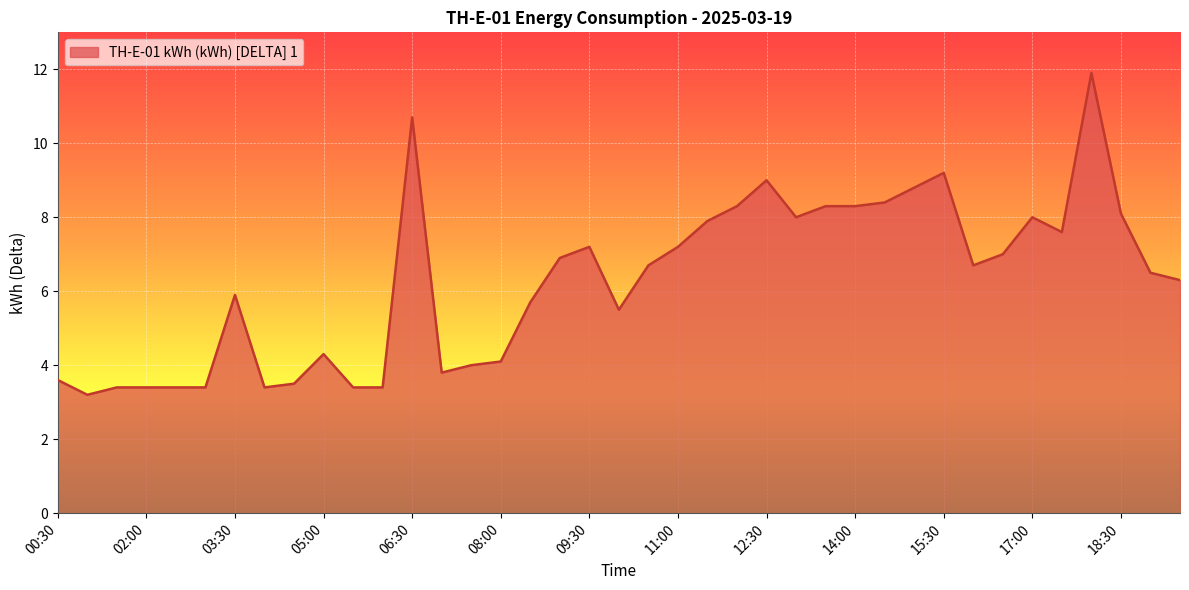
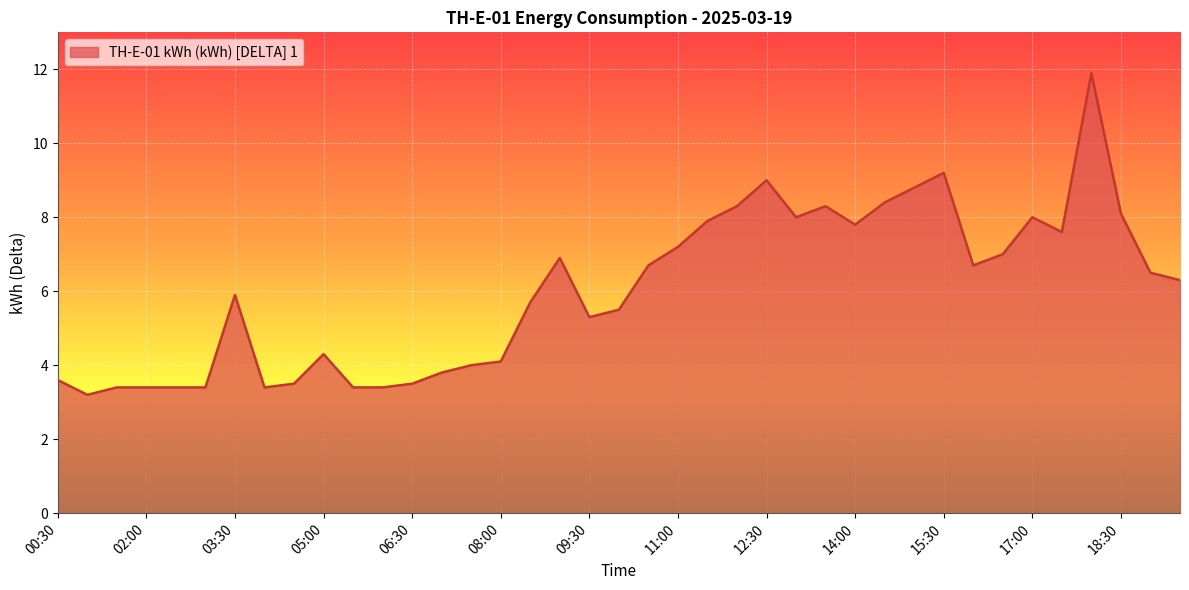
06:30: 10.7 -> 3.5
09:30: 7.2 -> 5.3
14:00: 8.3 -> 7.8
